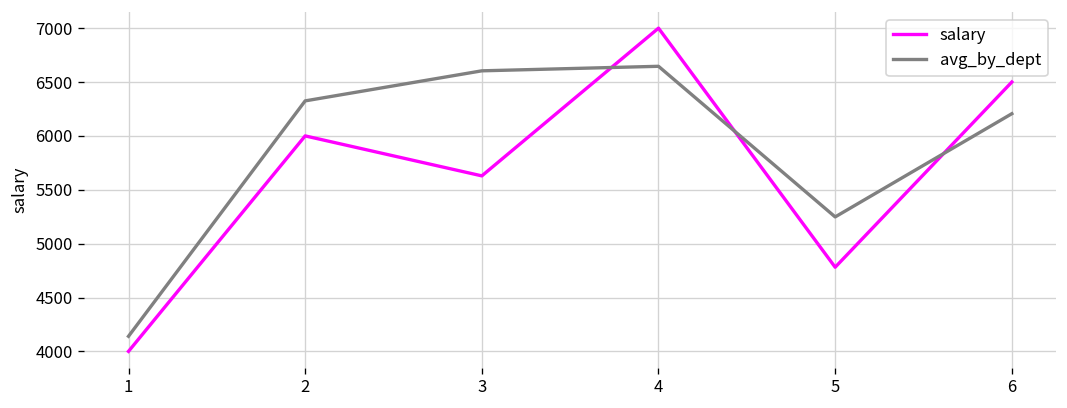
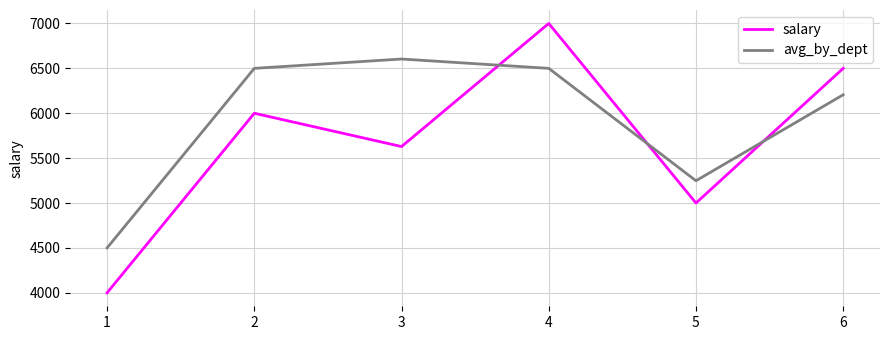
avg_by_dept, 1: 4100 -> 4500
avg_by_dept, 2: 6300 -> 6500
avg_by_dept, 4: 6600 -> 6500
salary, 5: 4800 -> 5000
